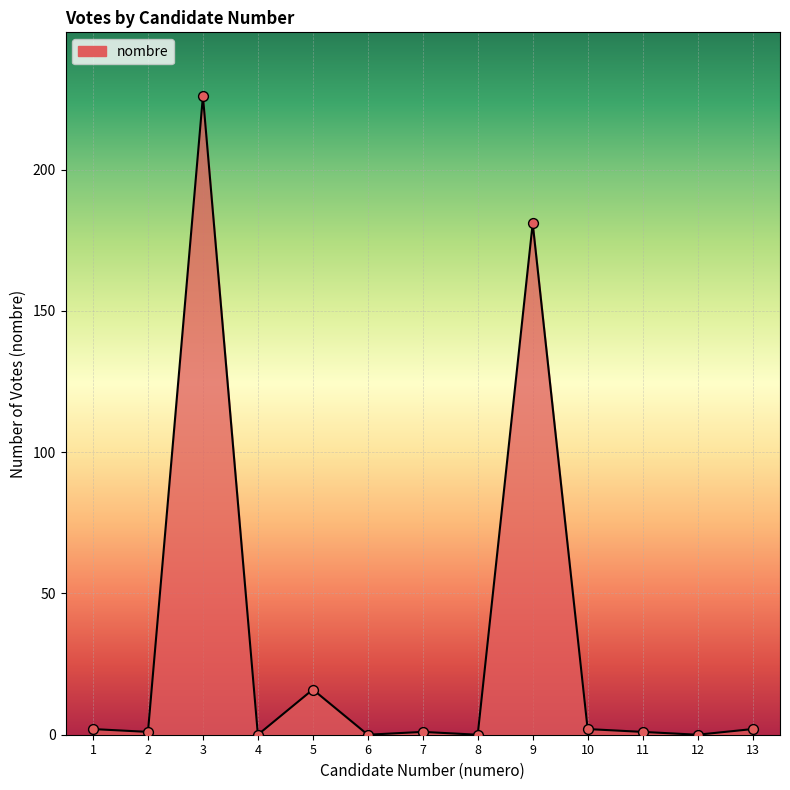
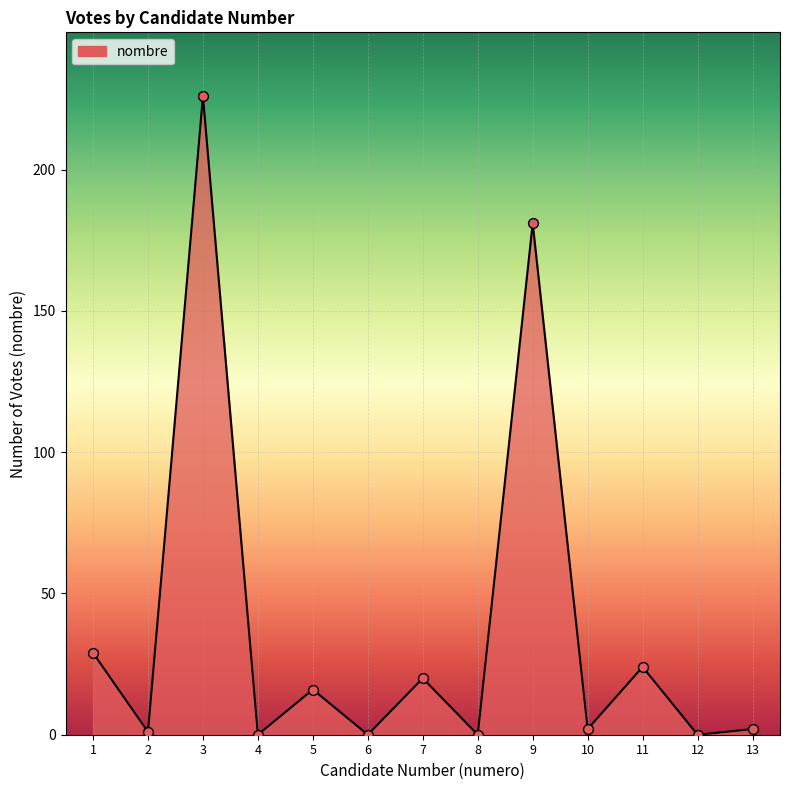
1: 2 -> 29
7: 1 -> 20
11: 1 -> 24
